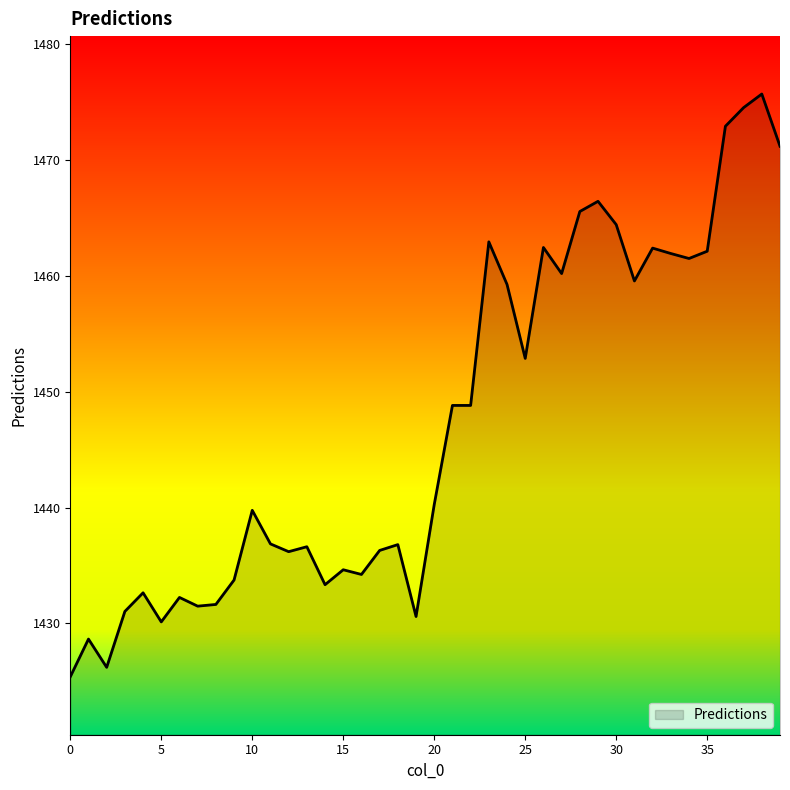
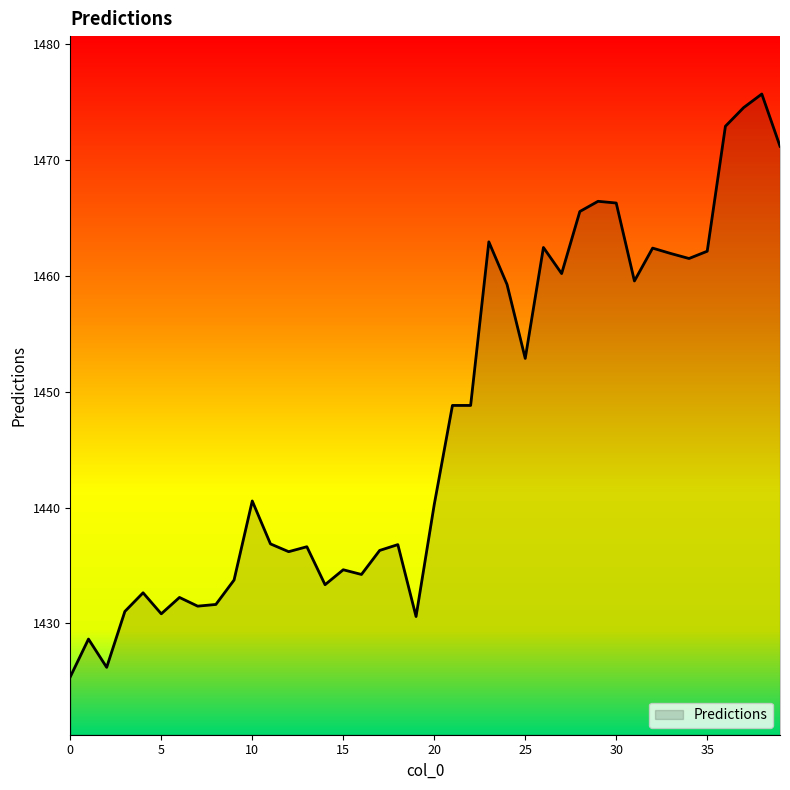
5: 1430.1 -> 1430.8
10: 1439.8 -> 1440.6
30: 1464.4 -> 1466.3
